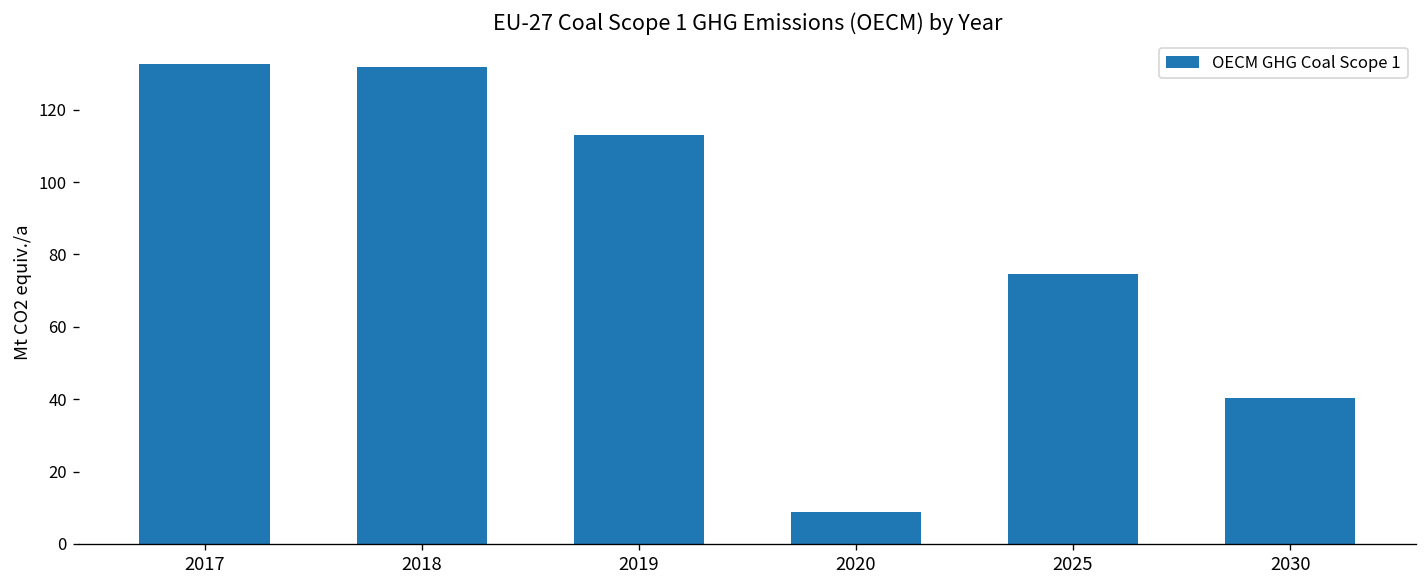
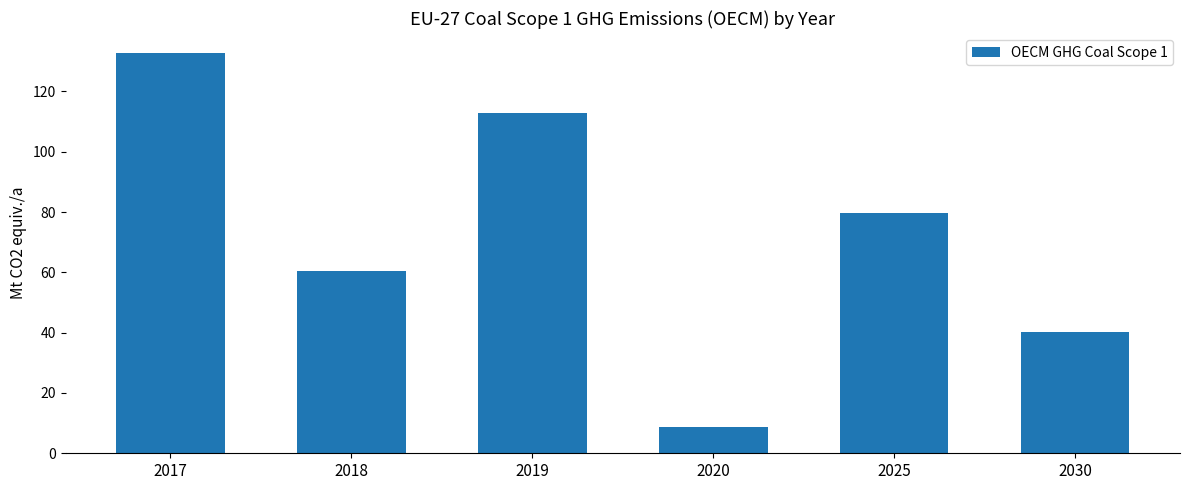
2018: 132 -> 60
2025: 75 -> 80
